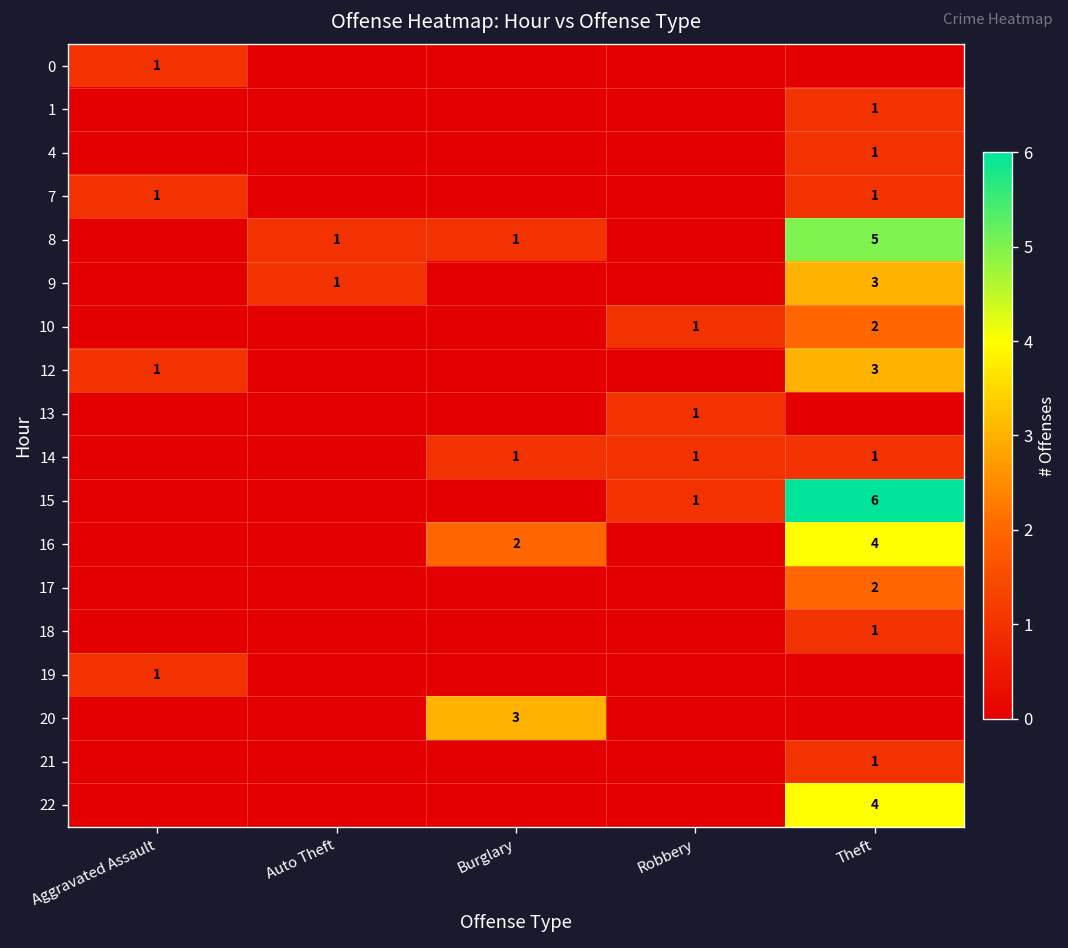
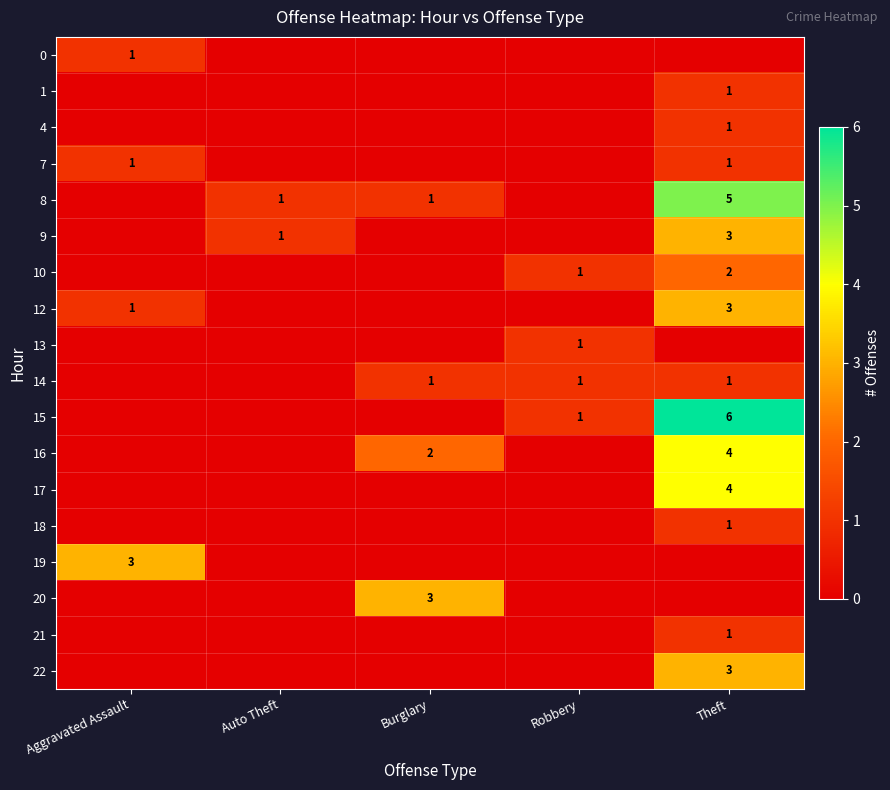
17, Theft: 2 -> 4
19, Aggravated Assault: 1 -> 3
22, Theft: 4 -> 3
